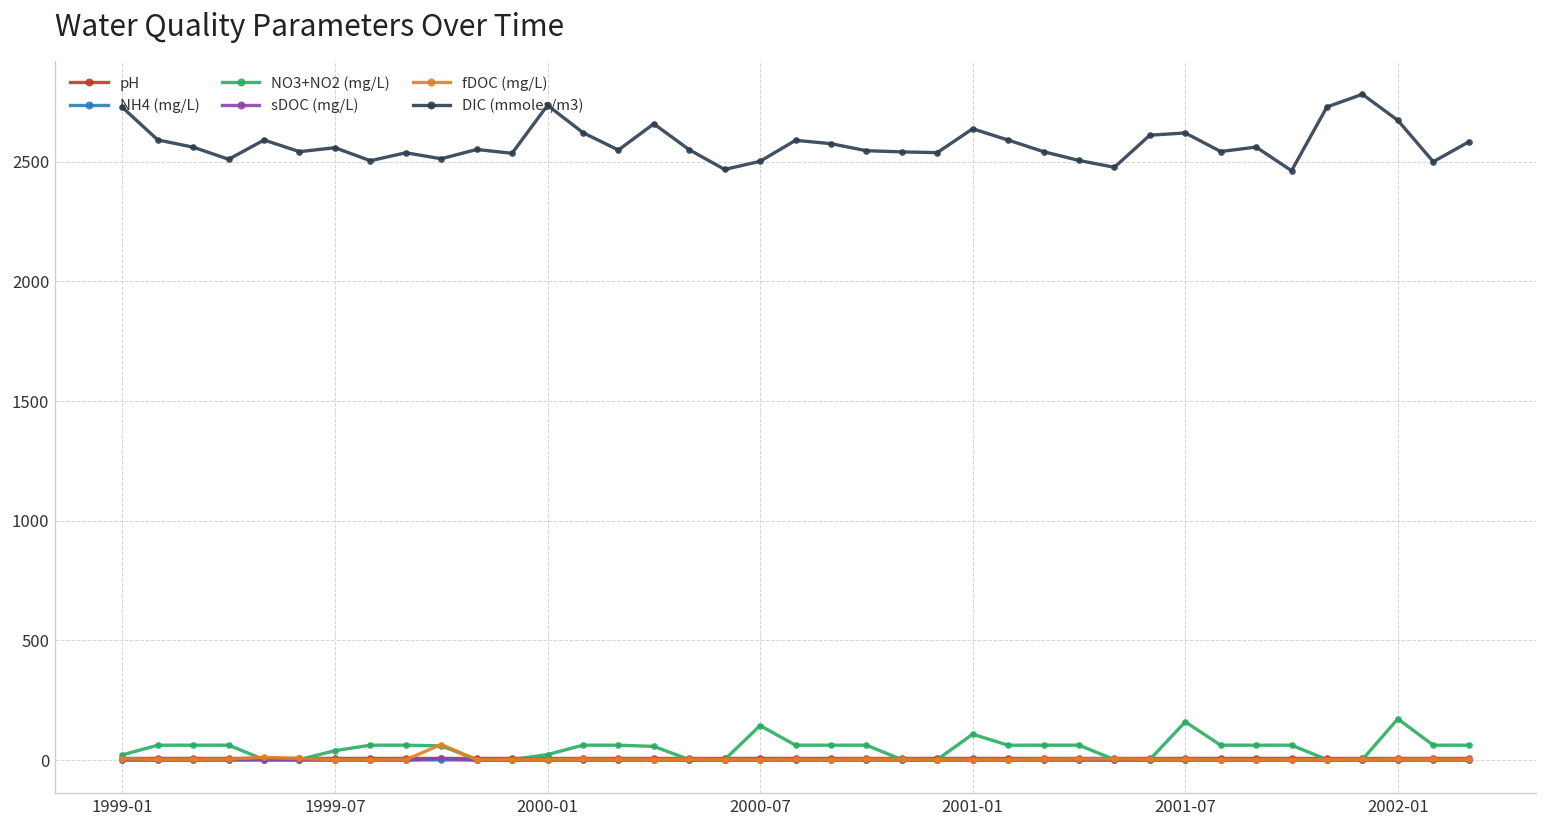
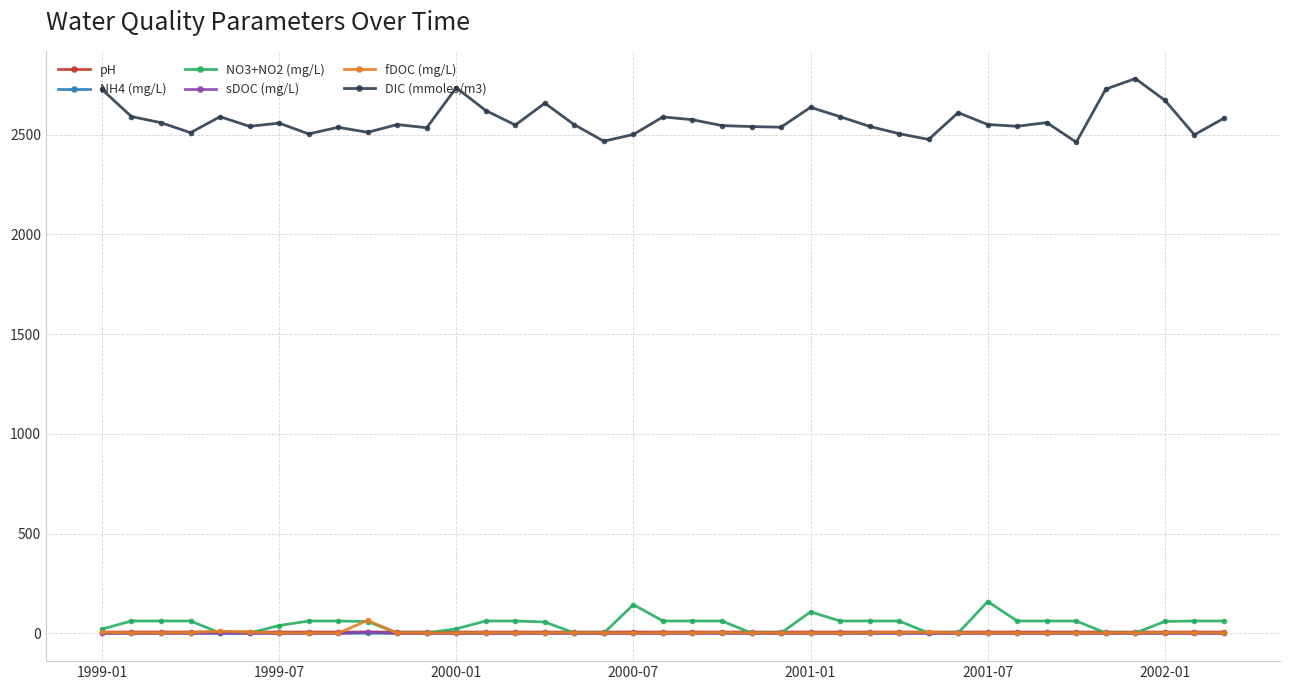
DIC (mmoles/m3), 2001-07: 2620 -> 2550
NO3+NO2 (mg/L), 2002-01: 170 -> 60
